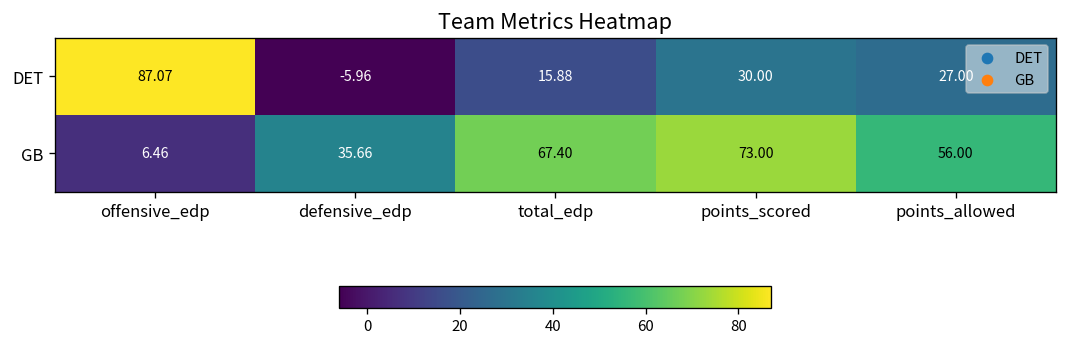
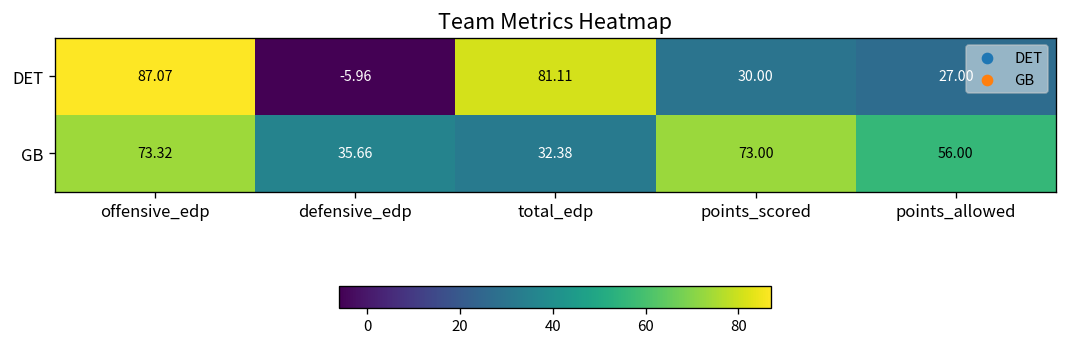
DET, total_edp: 15.88 -> 81.11
GB, offensive_edp: 6.46 -> 73.32
GB, total_edp: 67.40 -> 32.38
